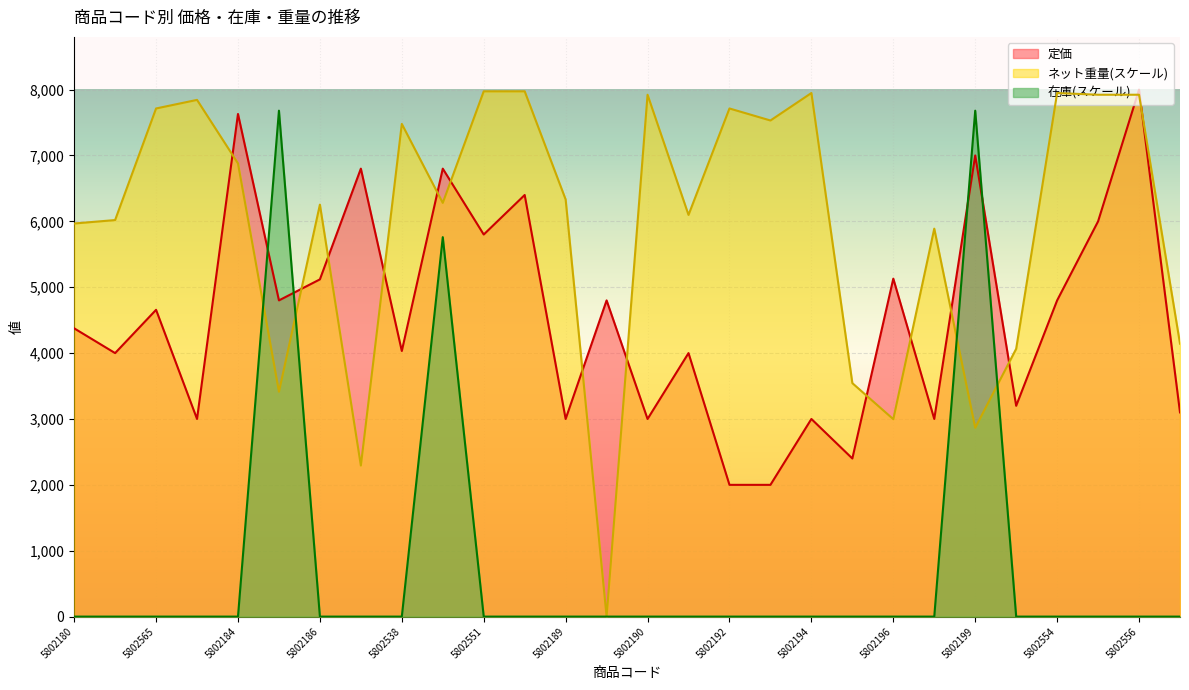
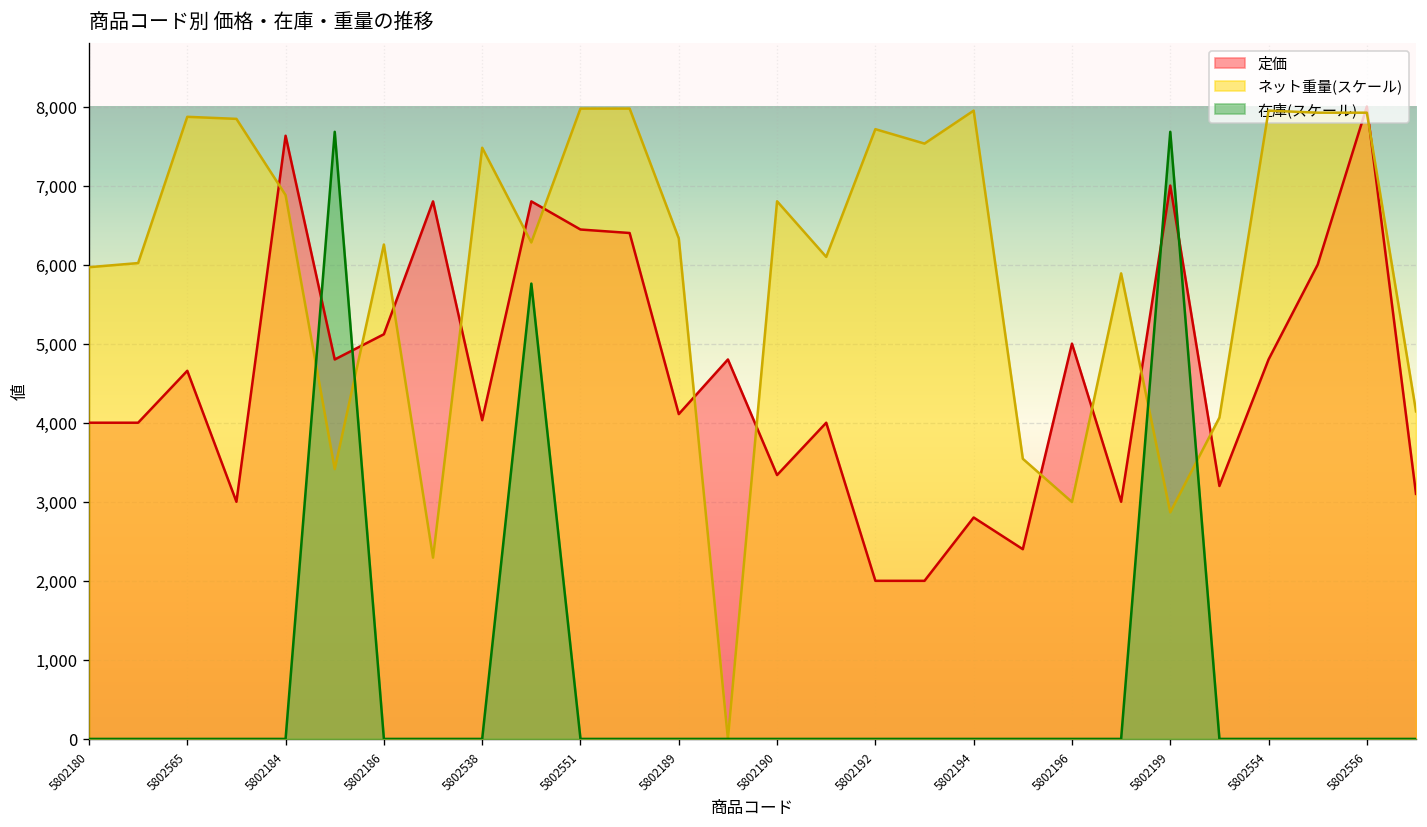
定価, 5802180: 4,400 -> 4,000
ネット重量(スケール), 5802565: 7,700 -> 7,900
定価, 5802551: 5,800 -> 6,400
定価, 5802189: 3,000 -> 4,100
定価, 5802190: 3,000 -> 3,300
ネット重量(スケール), 5802190: 7,900 -> 6,800
定価, 5802194: 3,000 -> 2,800
定価, 5802196: 5,100 -> 5,000
